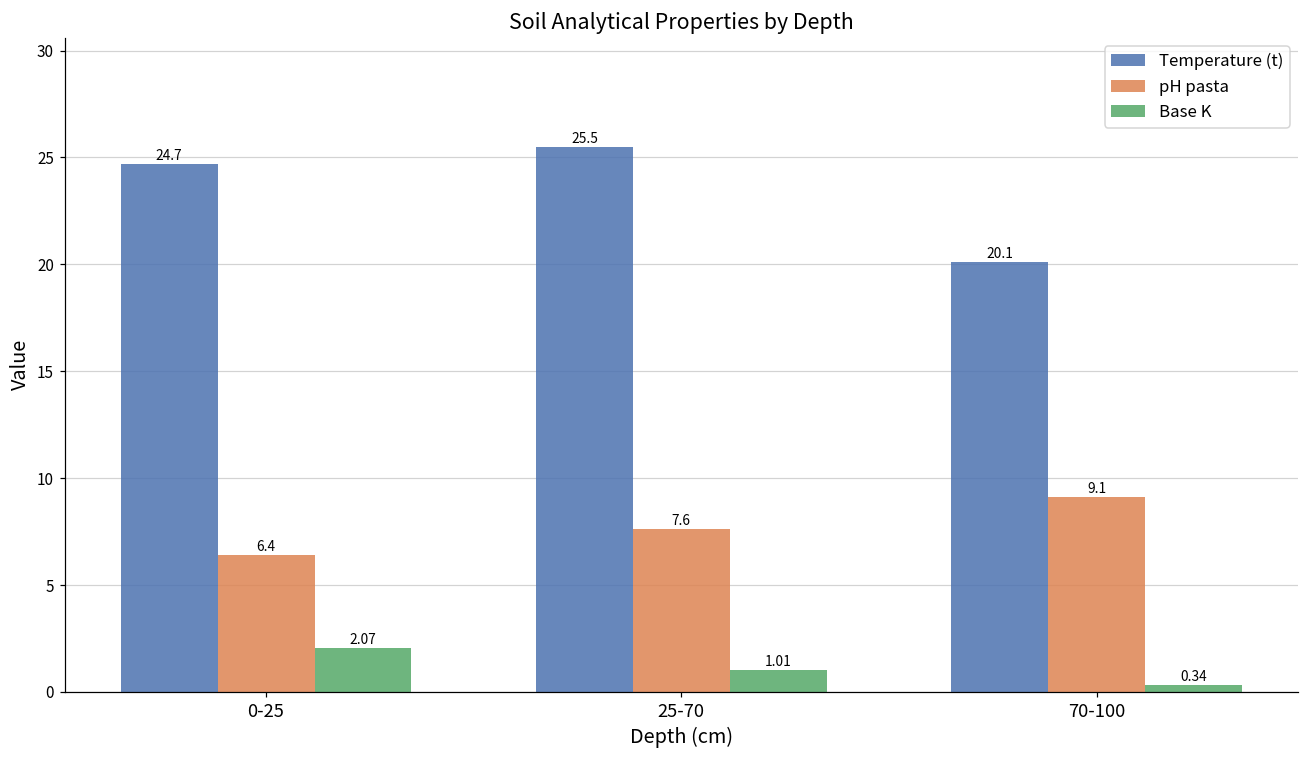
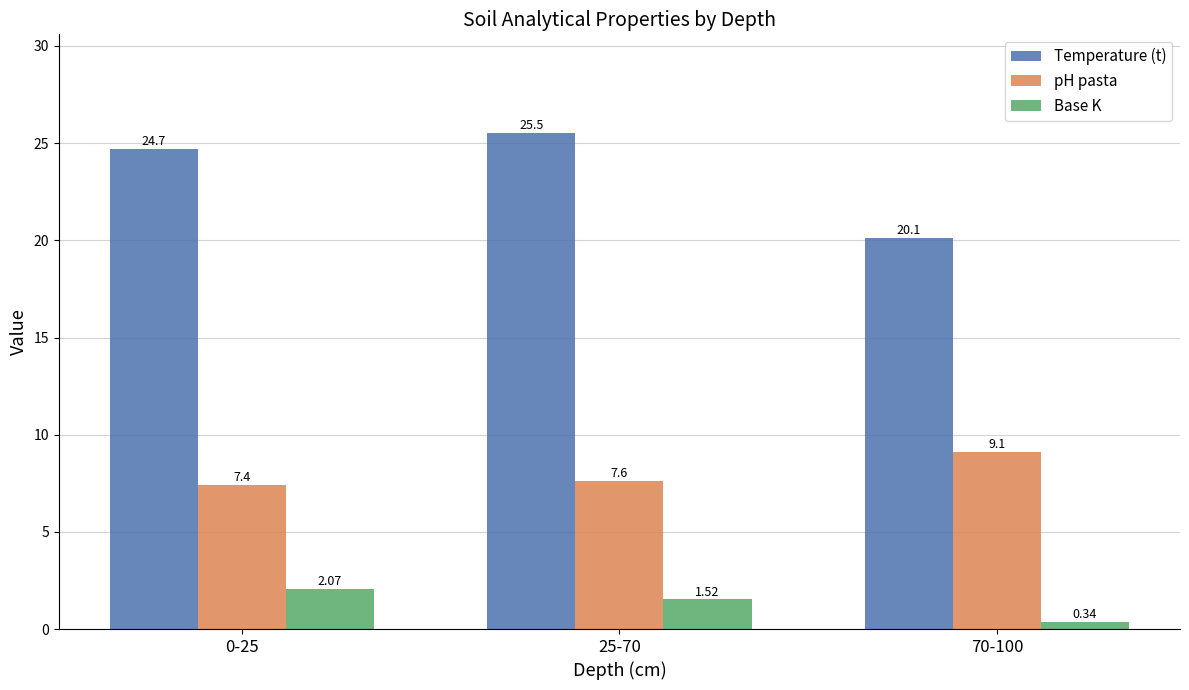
pH pasta, 0-25: 6.4 -> 7.4
Base K, 25-70: 1.01 -> 1.52
